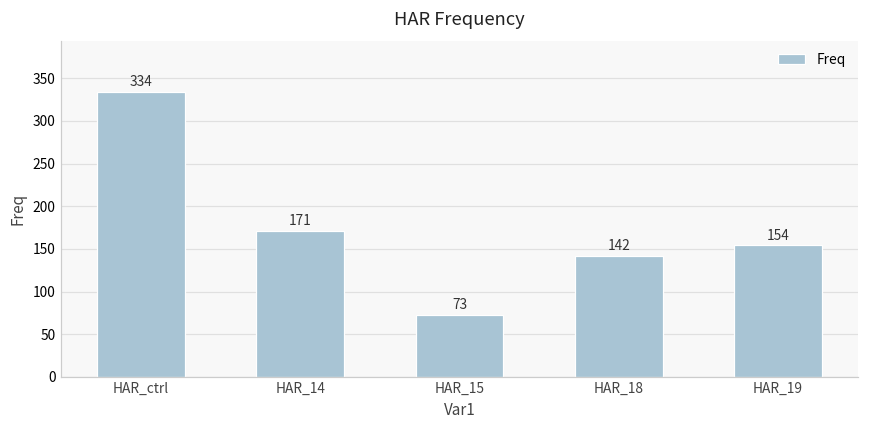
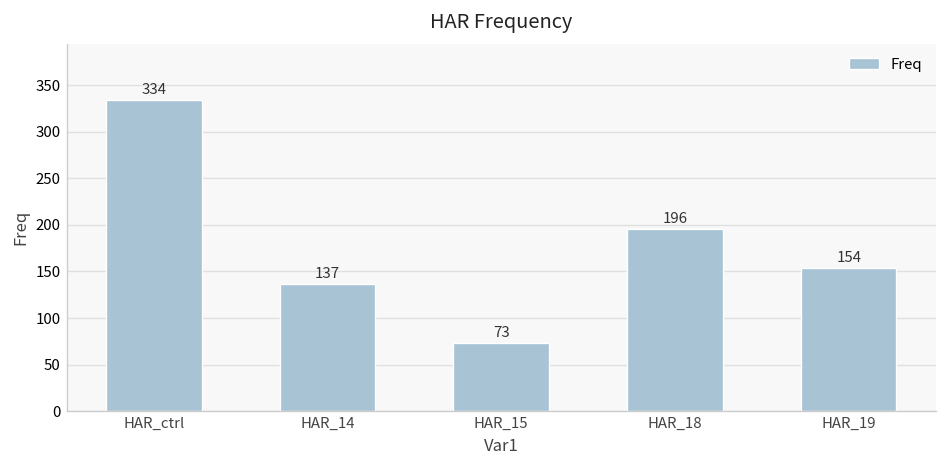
HAR_14: 171 -> 137
HAR_18: 142 -> 196
